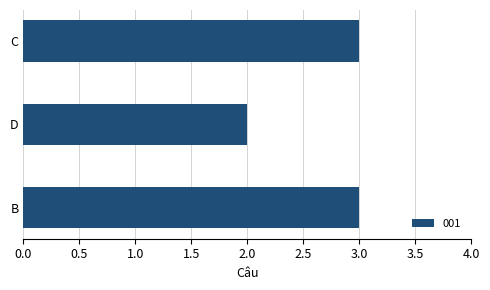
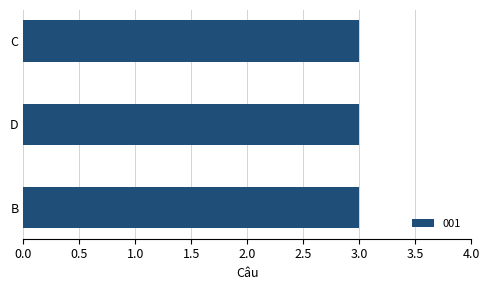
D: 2 -> 3
